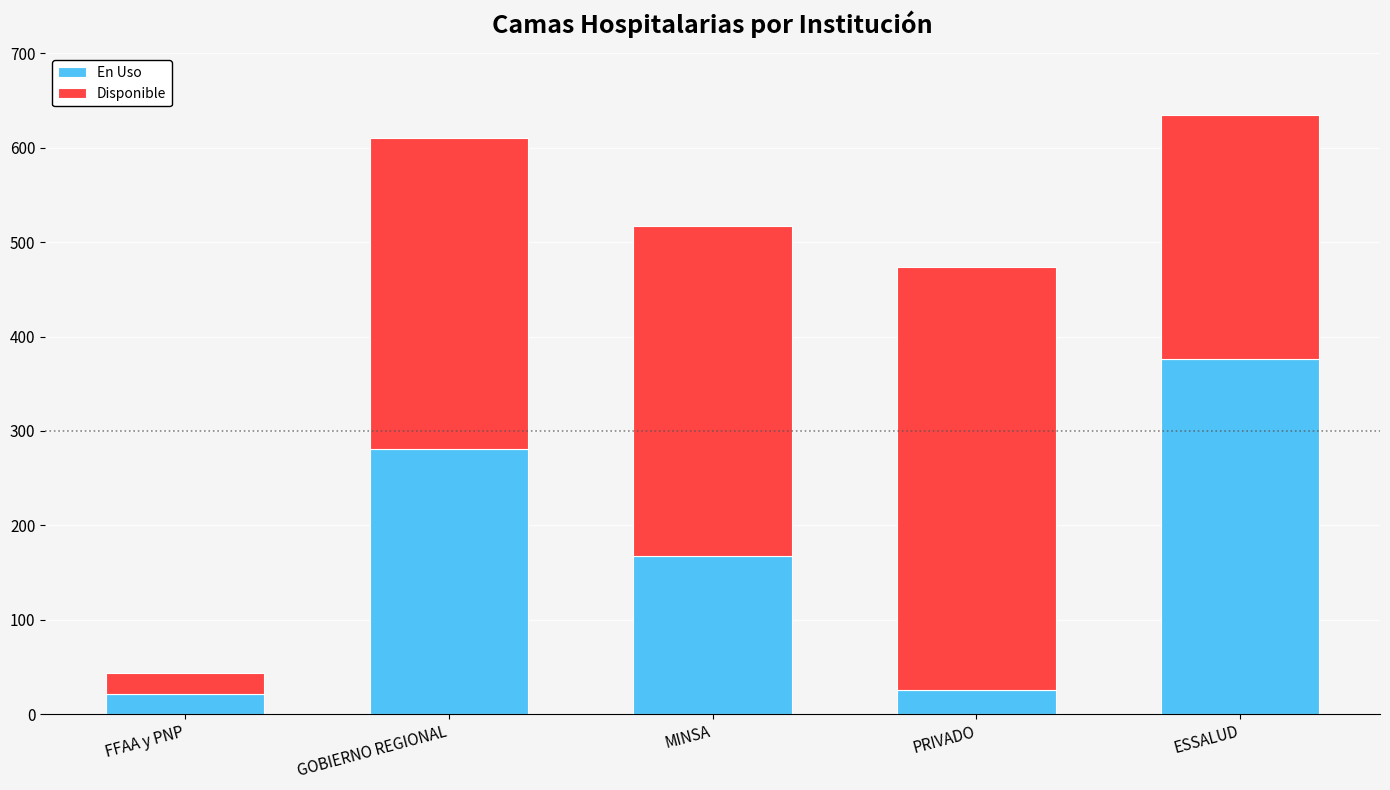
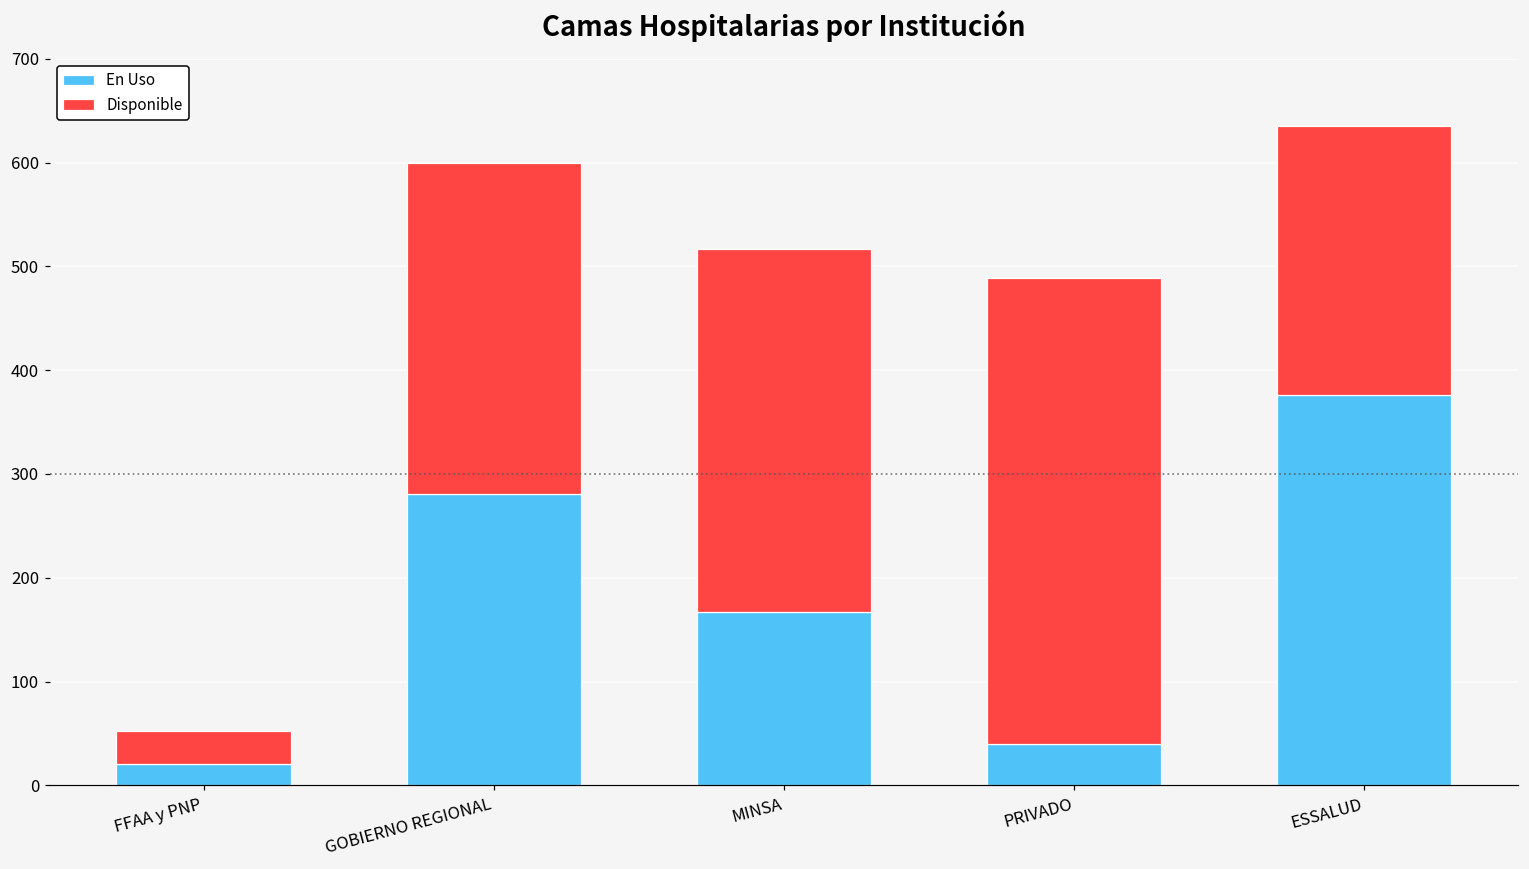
Disponible, FFAA y PNP: 20 -> 30
Disponible, GOBIERNO REGIONAL: 330 -> 320
En Uso, PRIVADO: 30 -> 40
